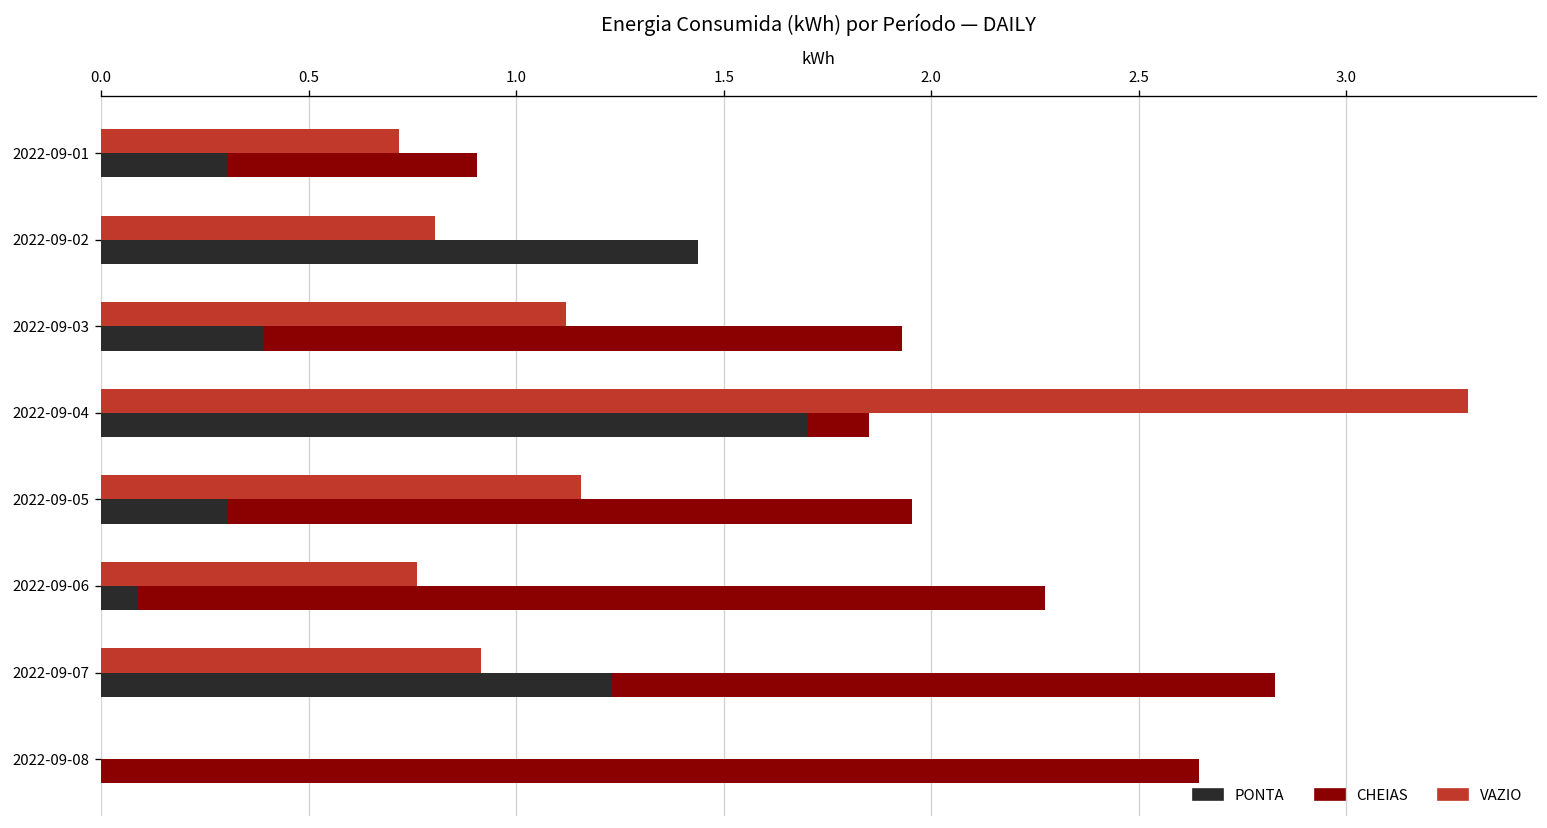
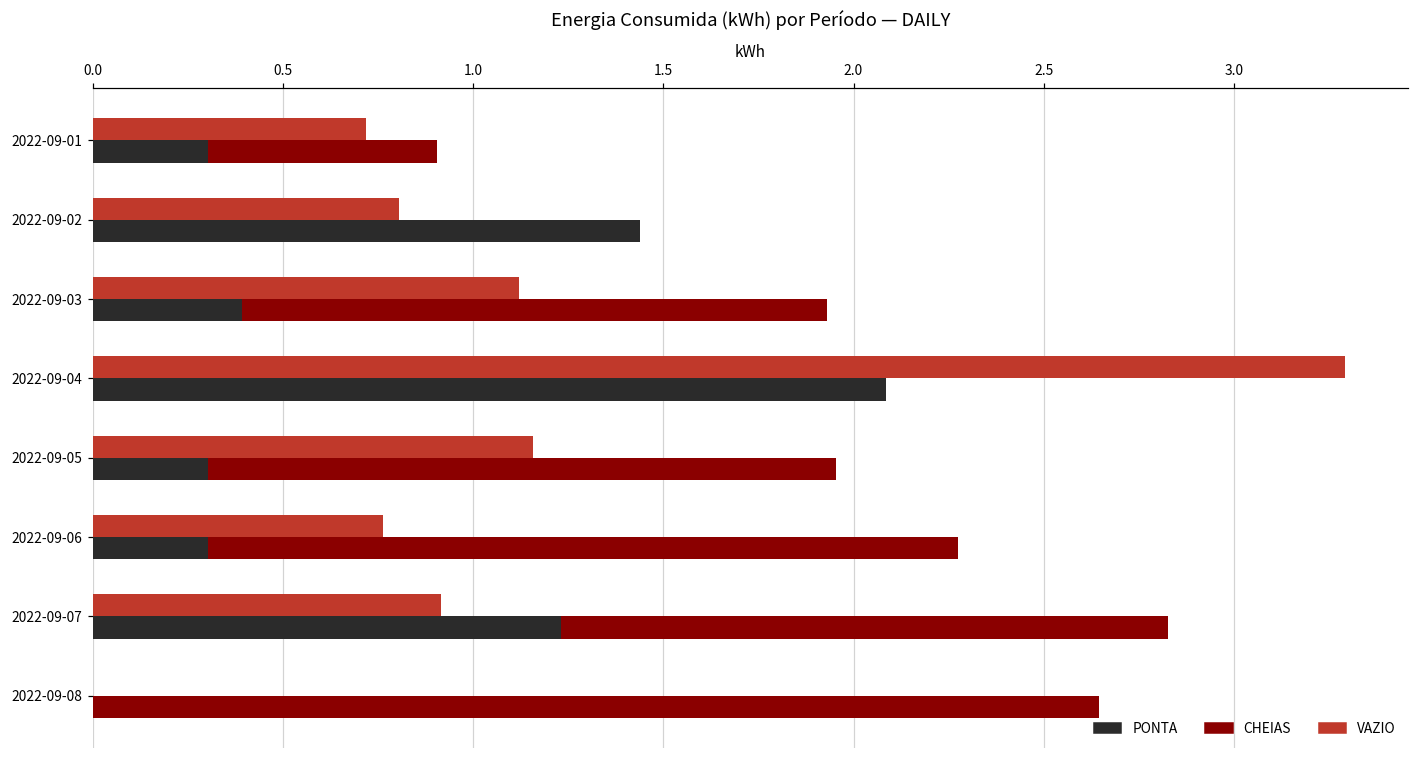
PONTA, 2022-09-04: 1.70 -> 2.09
PONTA, 2022-09-06: 0.09 -> 0.30
